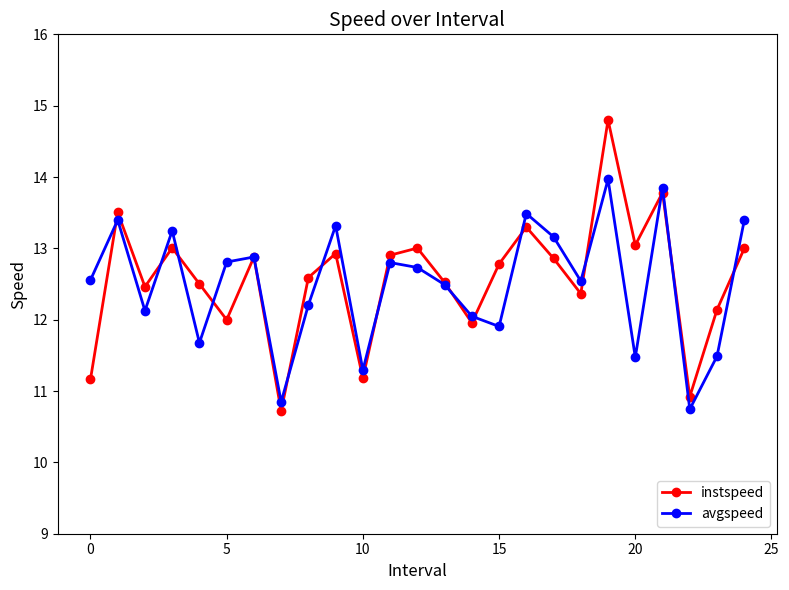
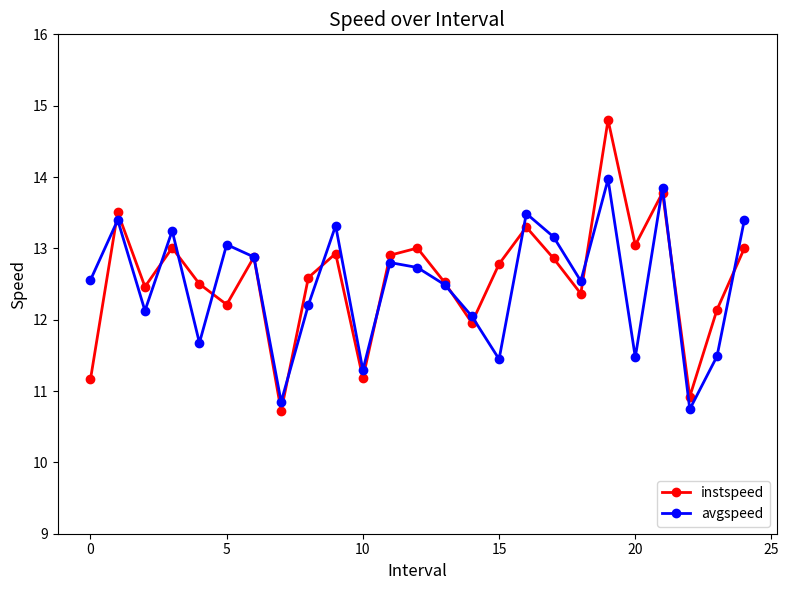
instspeed, 5: 12.0 -> 12.2
avgspeed, 5: 12.8 -> 13.1
avgspeed, 15: 11.9 -> 11.4
